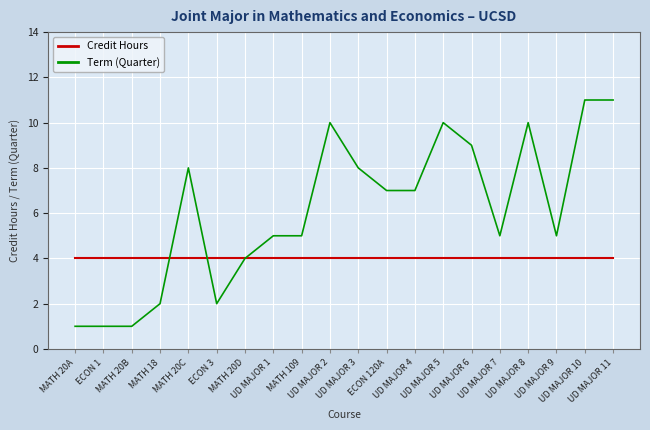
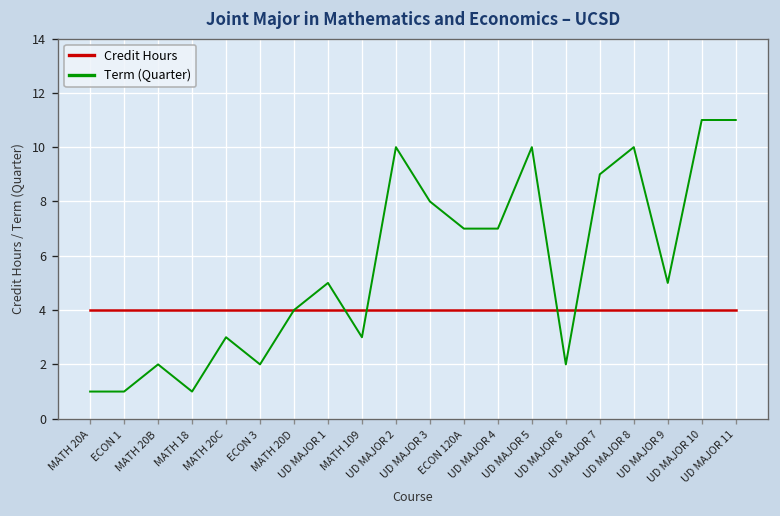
Term (Quarter), MATH 20B: 1 -> 2
Term (Quarter), MATH 18: 2 -> 1
Term (Quarter), MATH 20C: 8 -> 3
Term (Quarter), MATH 109: 5 -> 3
Term (Quarter), UD MAJOR 6: 9 -> 2
Term (Quarter), UD MAJOR 7: 5 -> 9
